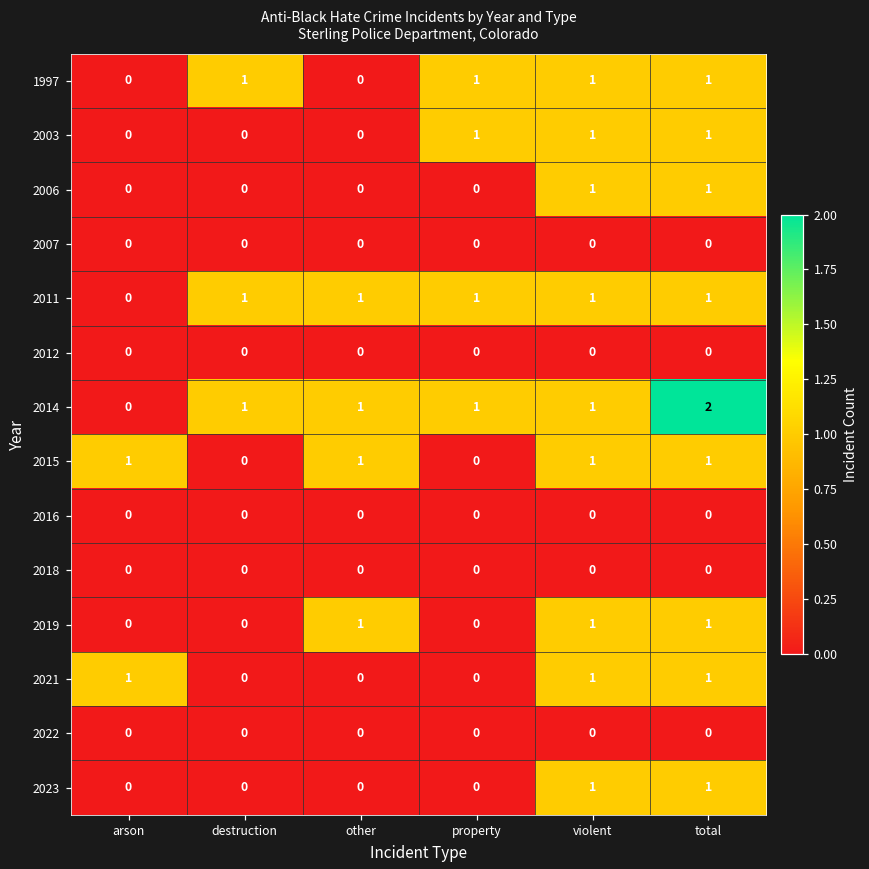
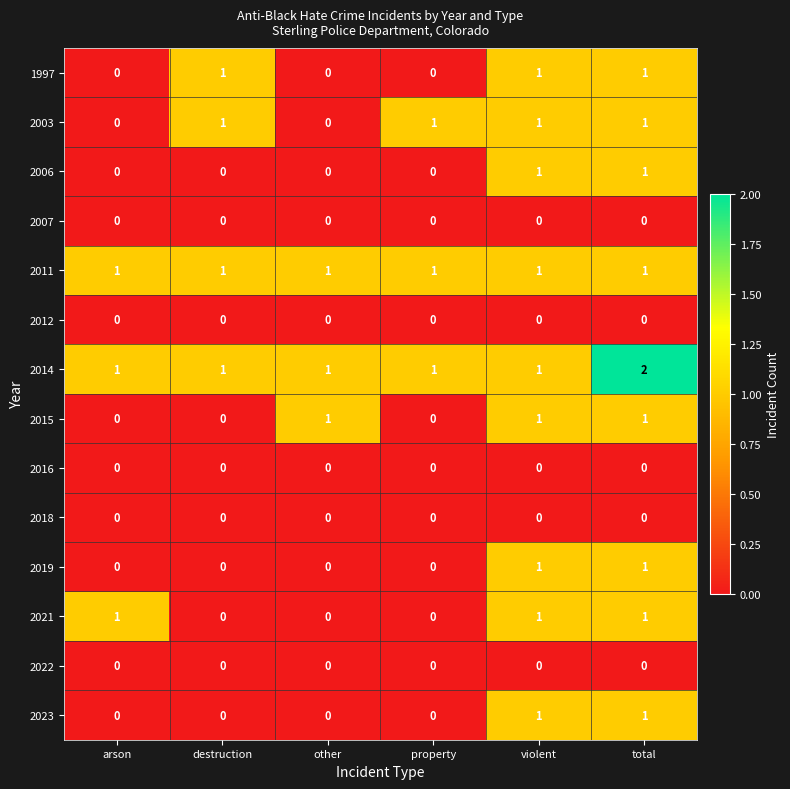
1997, property: 1 -> 0
2003, destruction: 0 -> 1
2011, arson: 0 -> 1
2014, arson: 0 -> 1
2015, arson: 1 -> 0
2019, other: 1 -> 0
